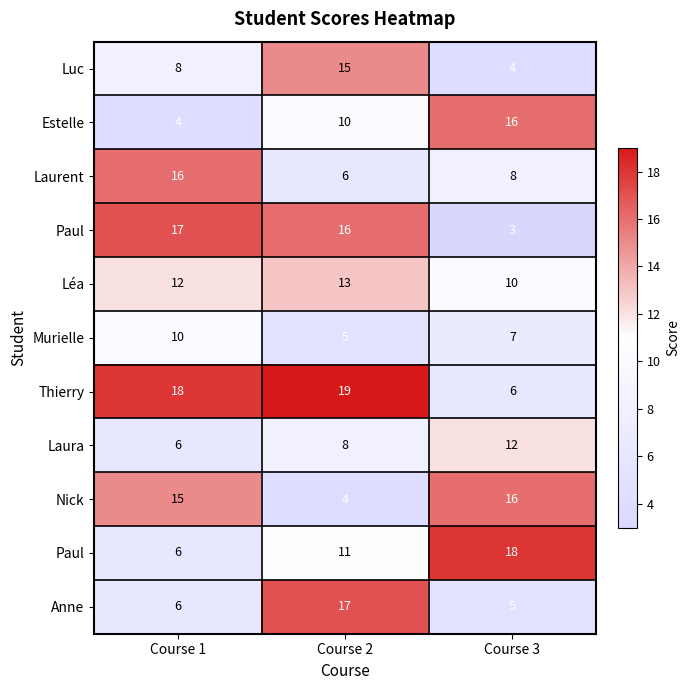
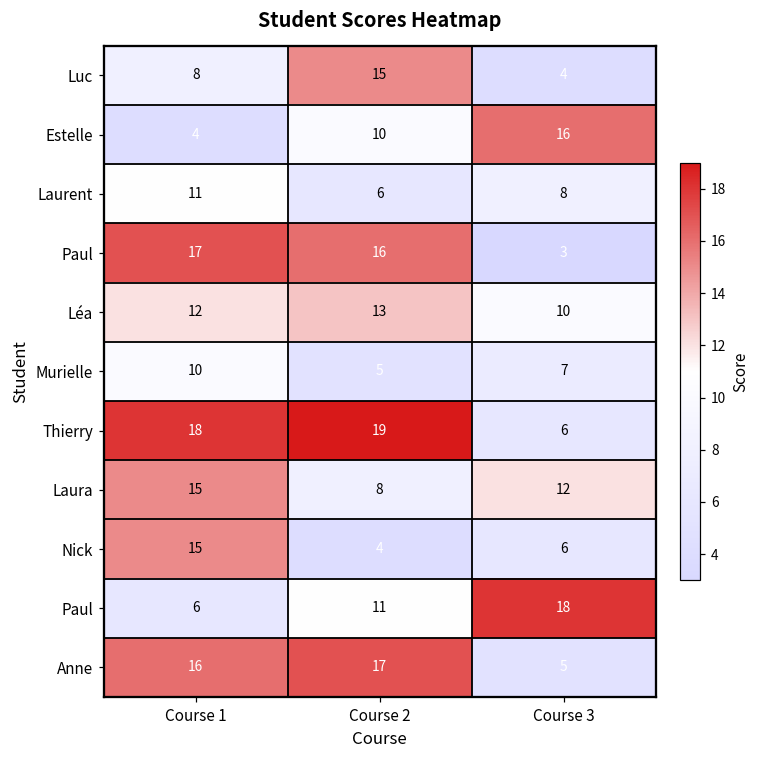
Laurent, Course 1: 16 -> 11
Laura, Course 1: 6 -> 15
Nick, Course 3: 16 -> 6
Anne, Course 1: 6 -> 16
